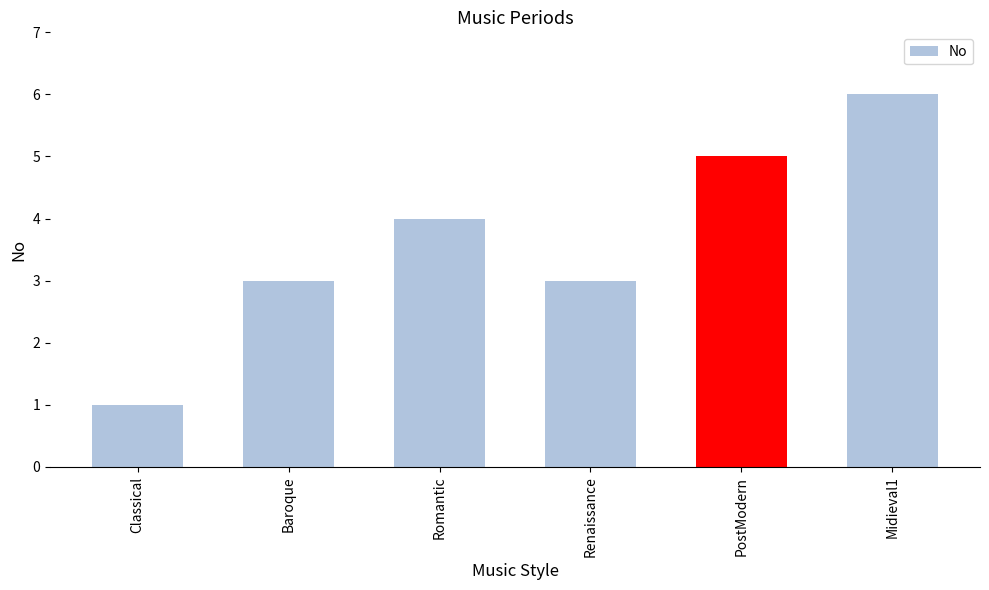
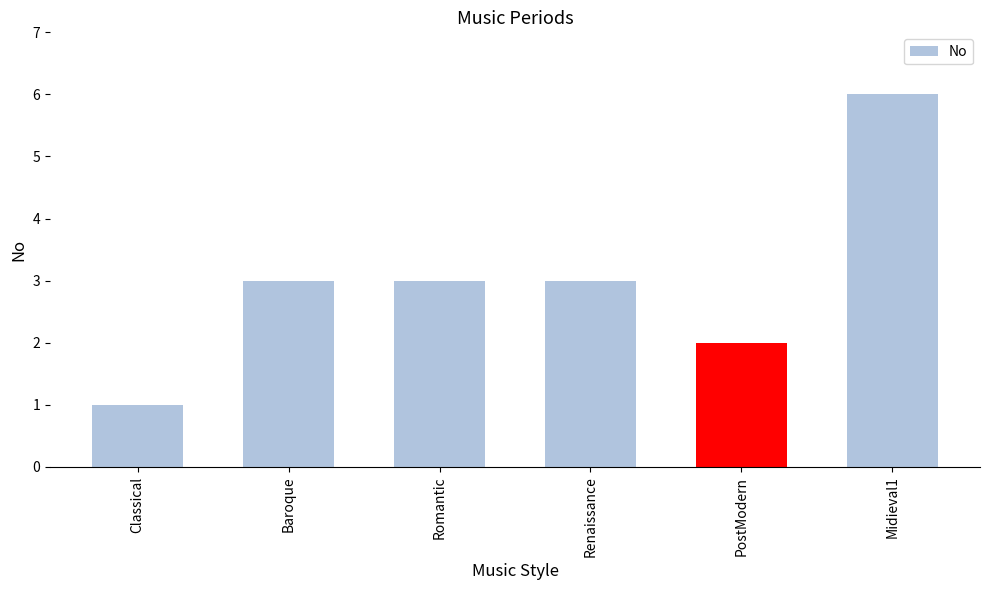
Romantic: 4 -> 3
PostModern: 5 -> 2
